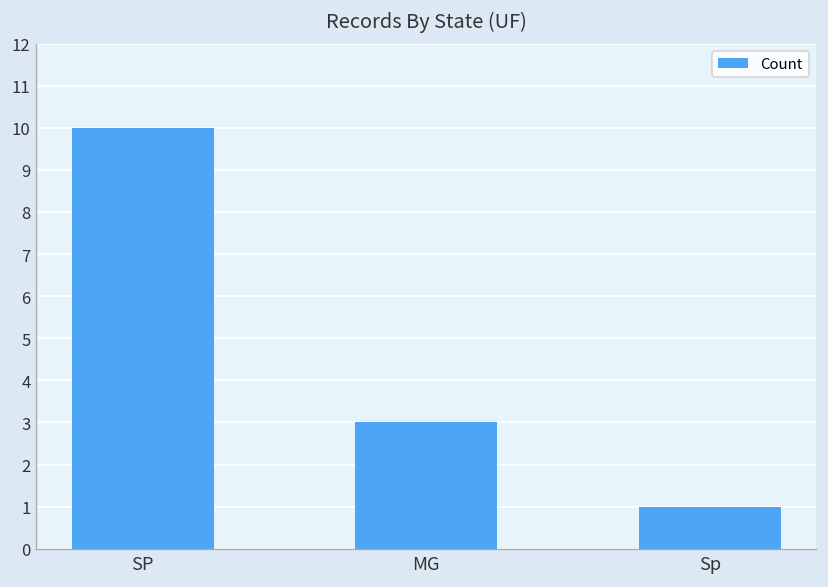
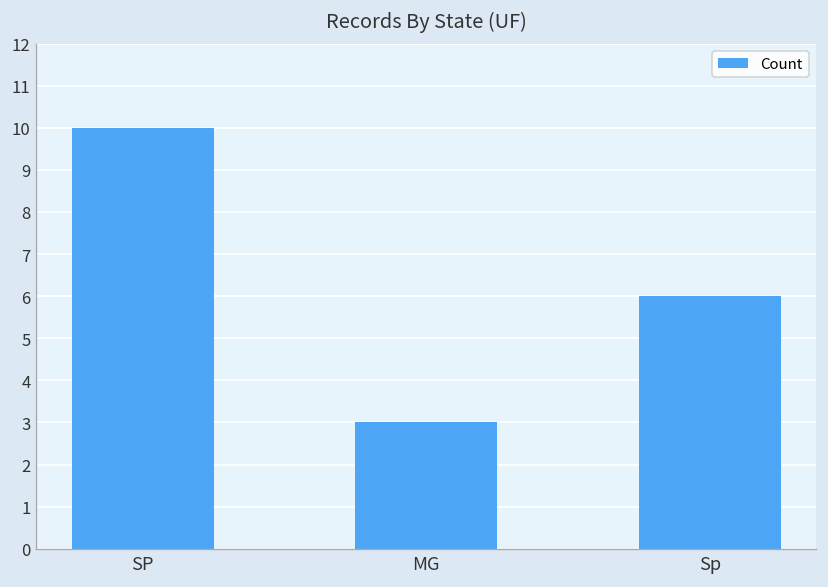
Sp: 1 -> 6
